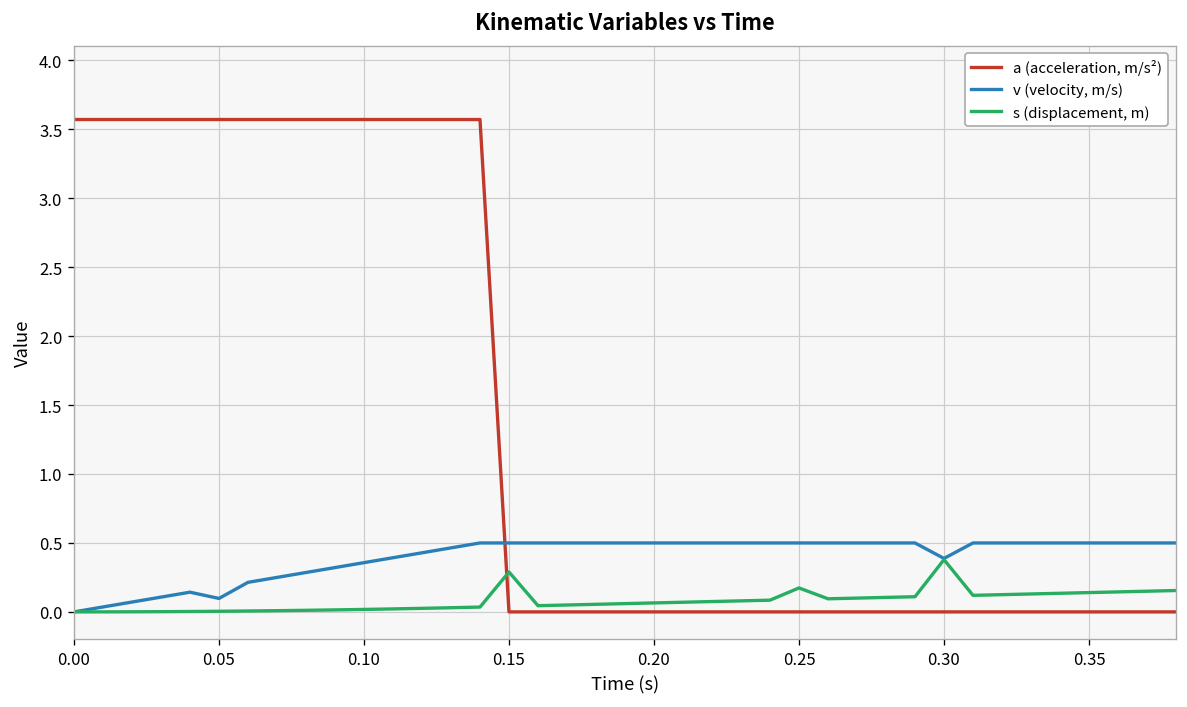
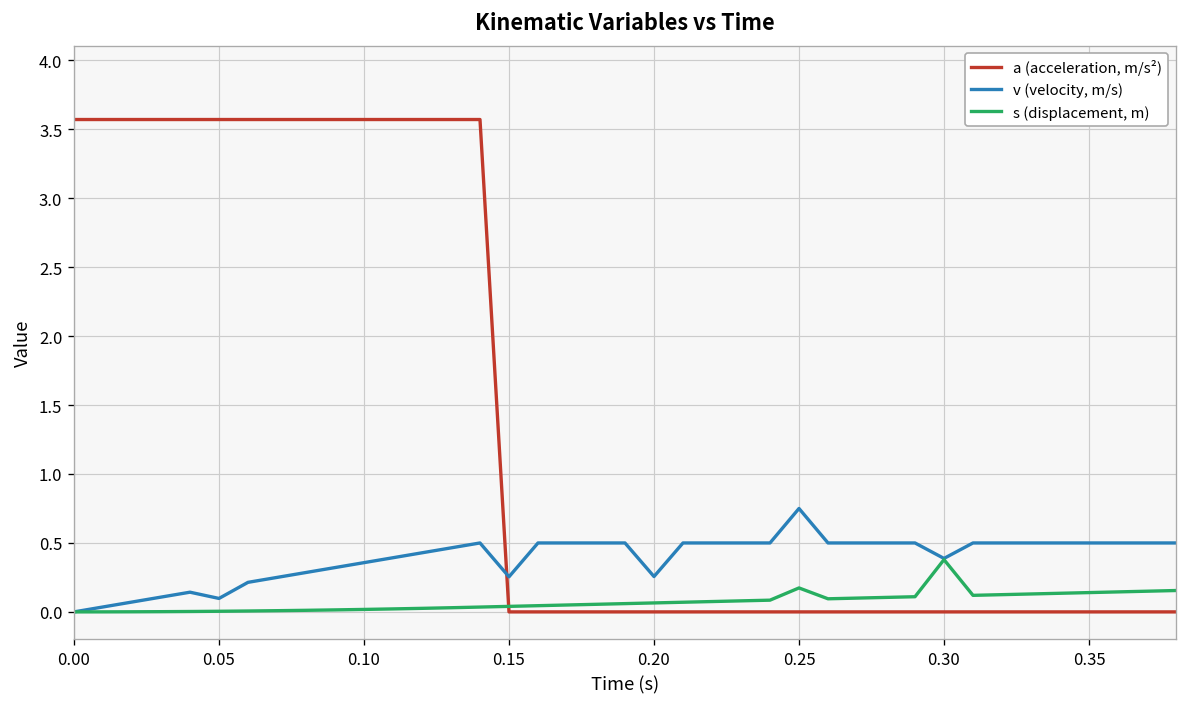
v (velocity, m/s), 0.15: 0.50 -> 0.25
s (displacement, m), 0.15: 0.29 -> 0.04
v (velocity, m/s), 0.20: 0.50 -> 0.26
v (velocity, m/s), 0.25: 0.50 -> 0.75
